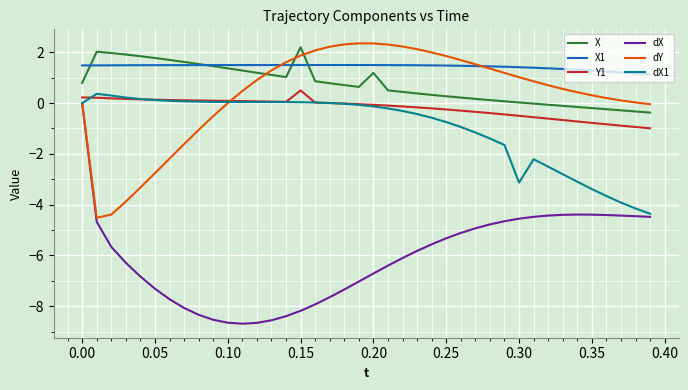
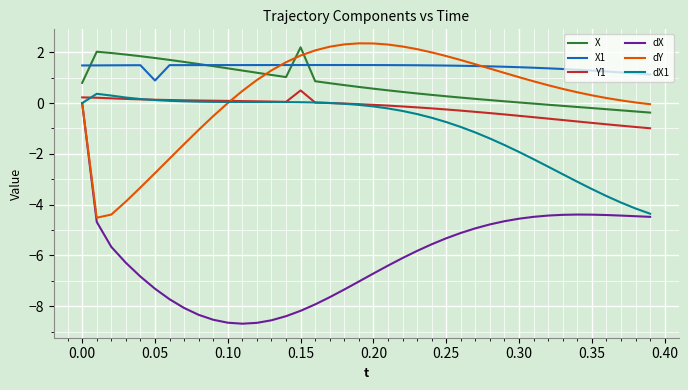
X1, 0.05: 1.5 -> 0.9
X, 0.20: 1.2 -> 0.6
dX1, 0.30: -3.1 -> -1.9
